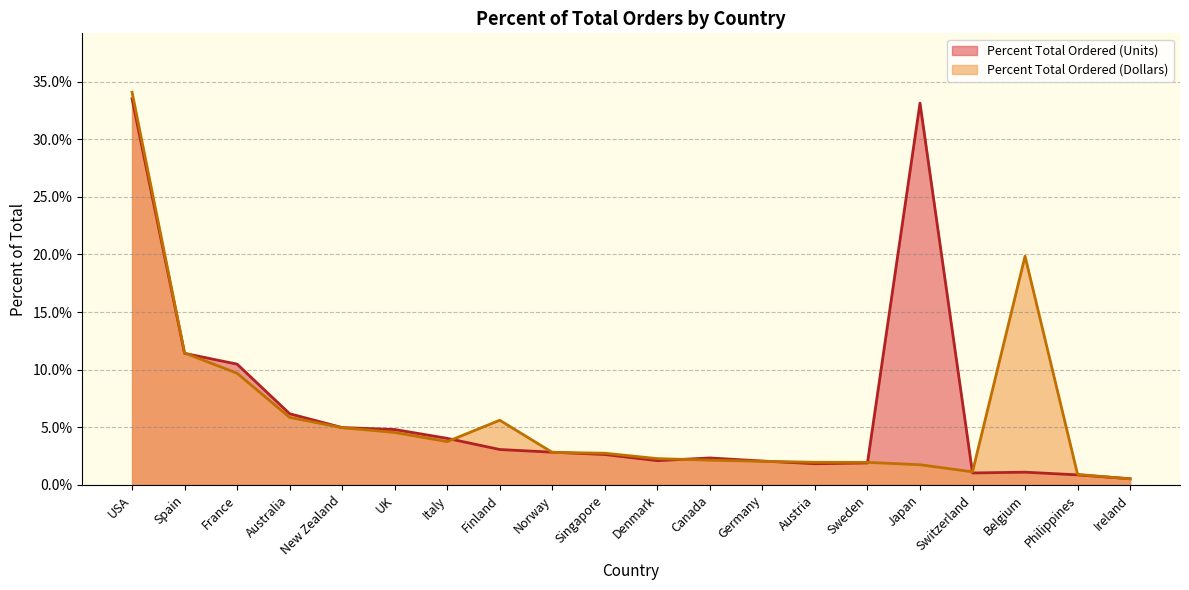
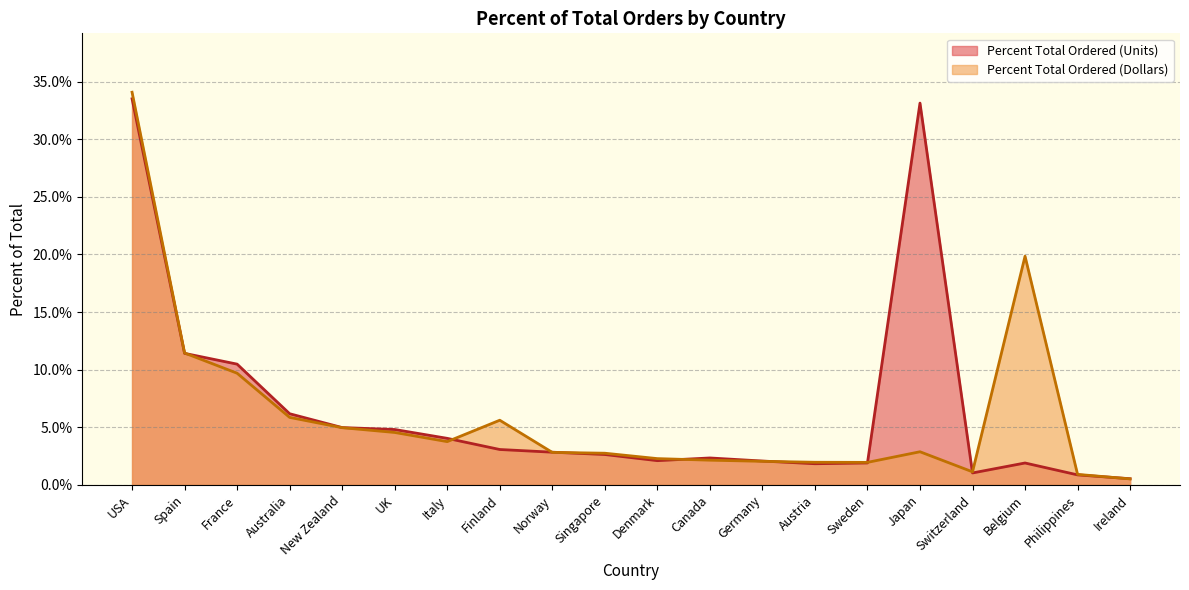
Percent Total Ordered (Dollars), Japan: 1.7% -> 2.9%
Percent Total Ordered (Units), Belgium: 1.1% -> 1.9%
